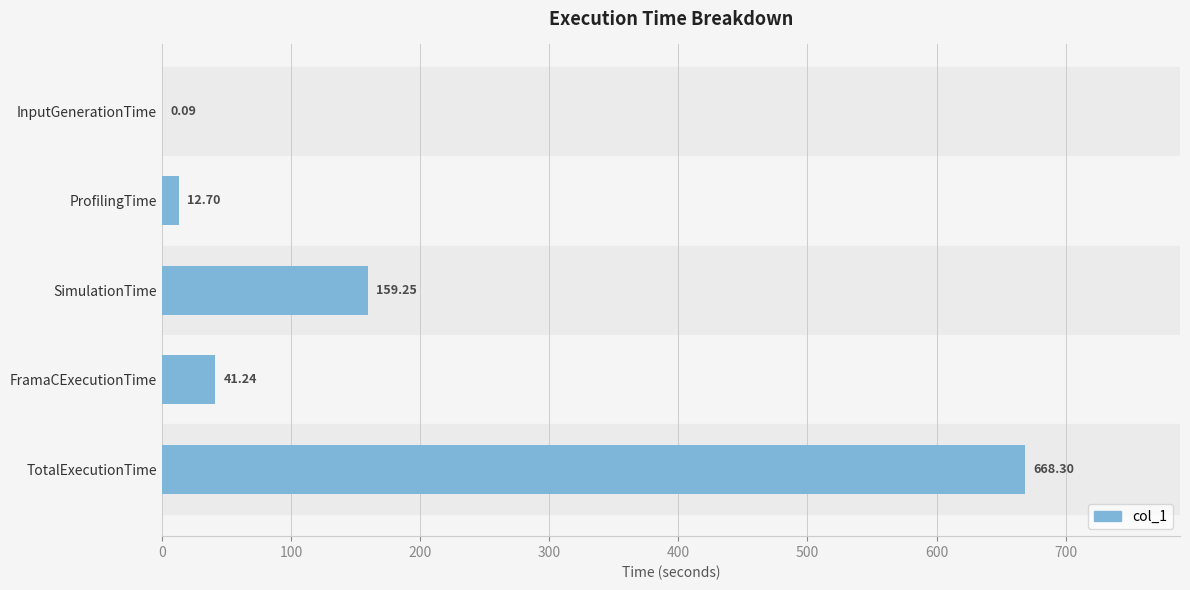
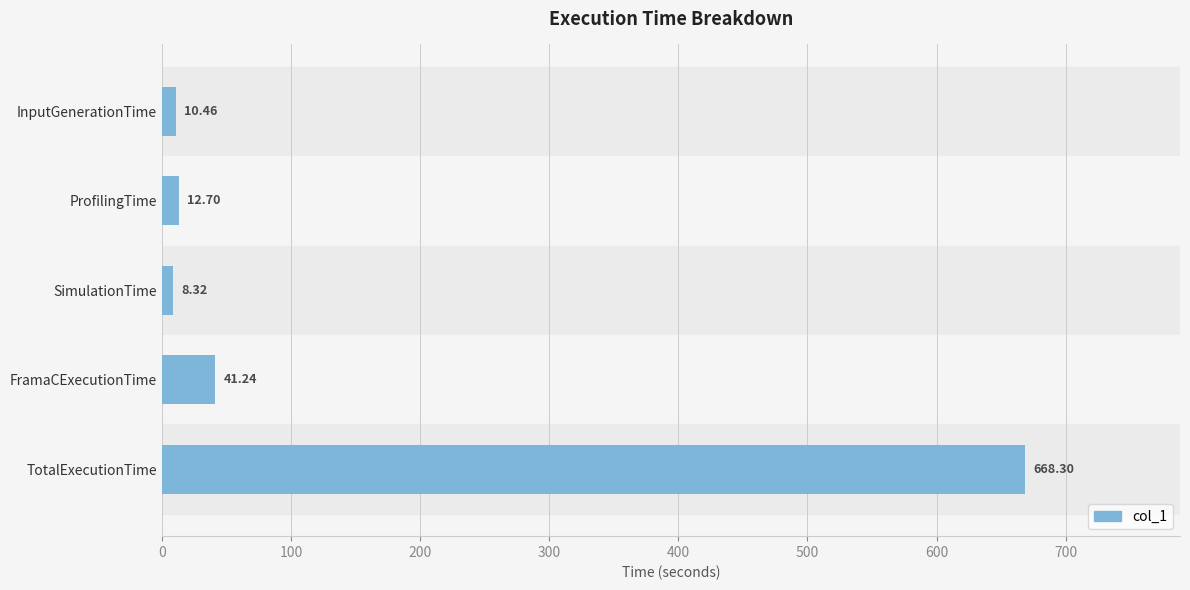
InputGenerationTime: 0.09 -> 10.46
SimulationTime: 159.25 -> 8.32
